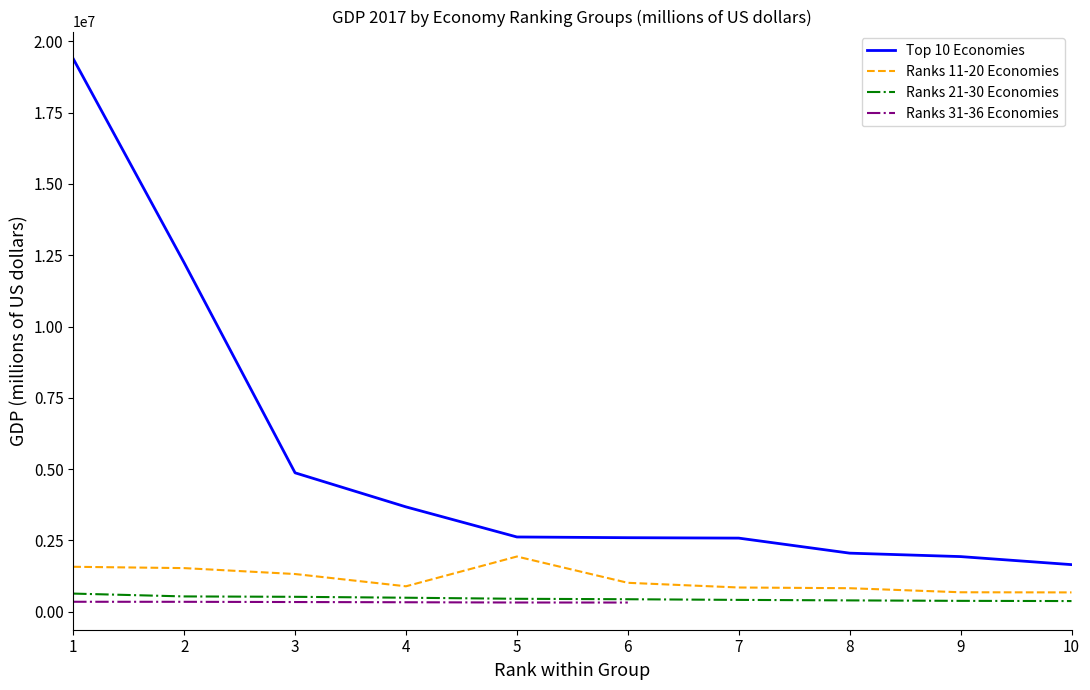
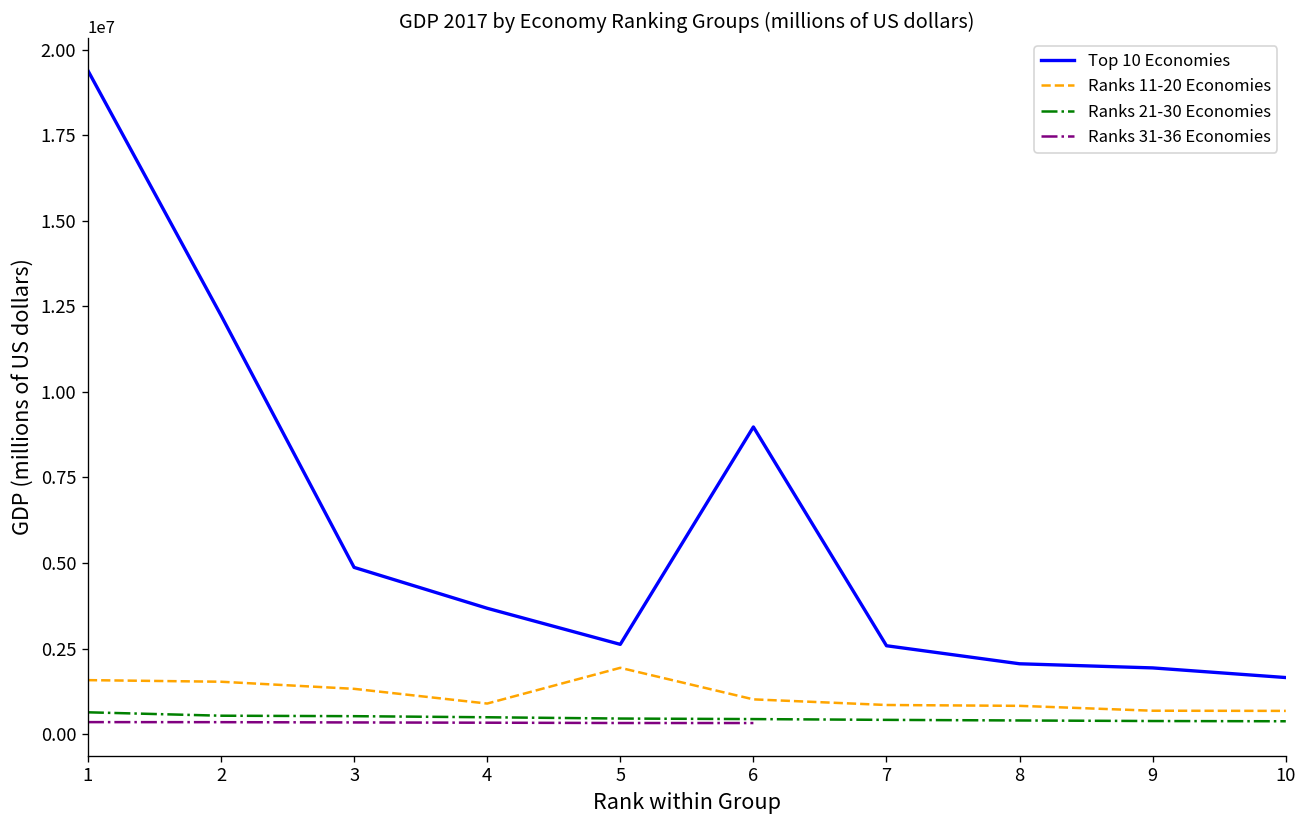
Top 10 Economies, 6: 2600000 -> 9000000
